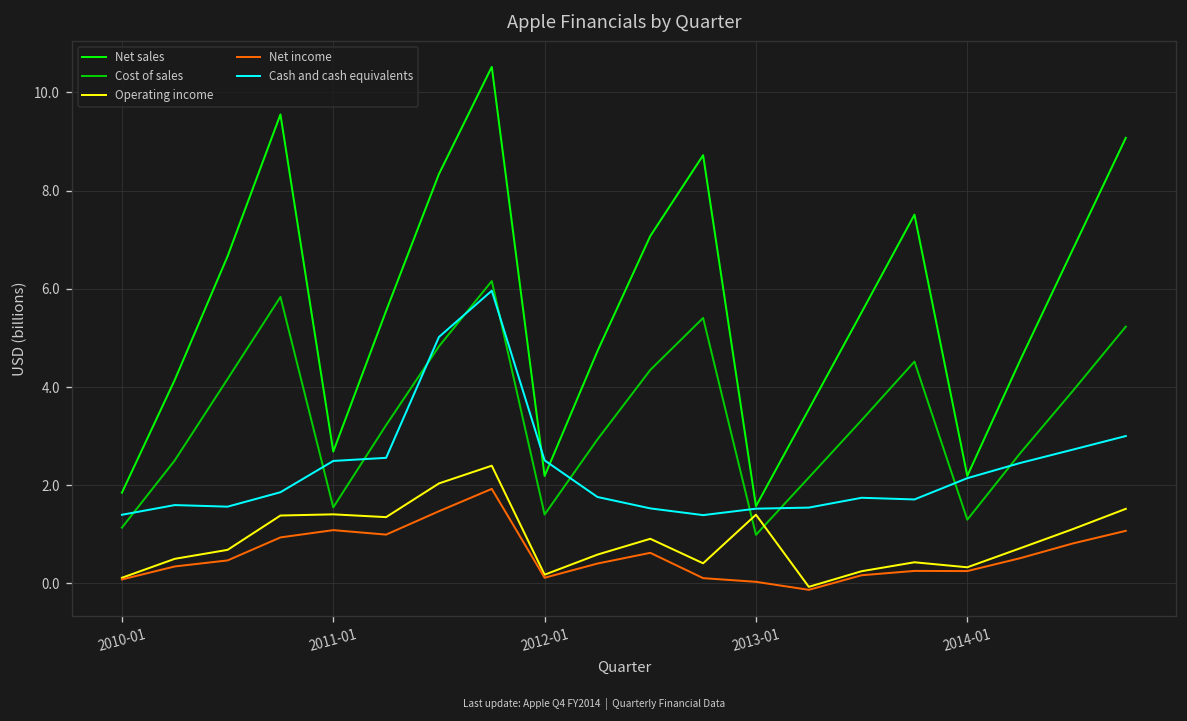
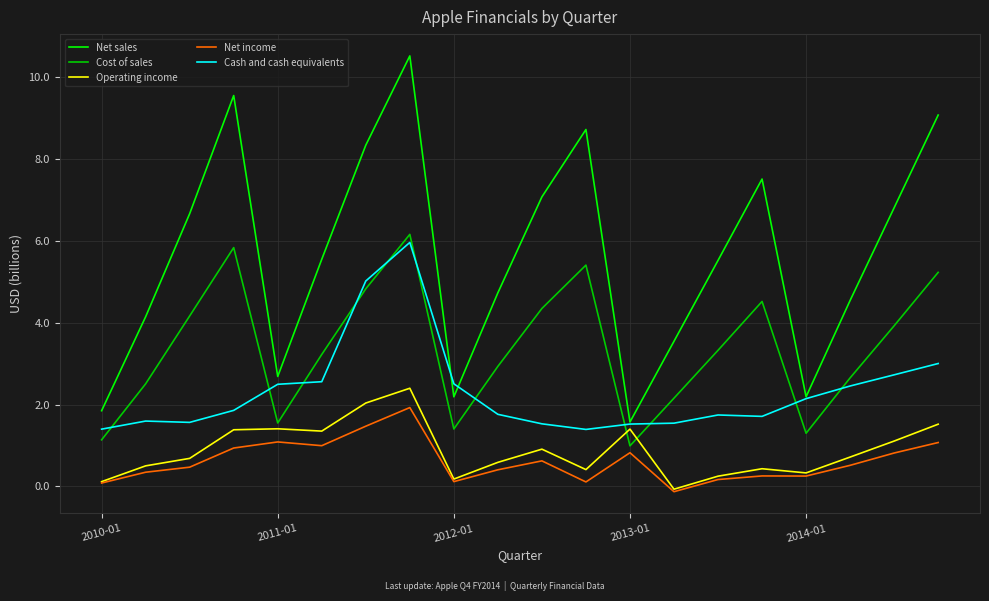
Net income, 2013-01: 0.0 -> 0.8
